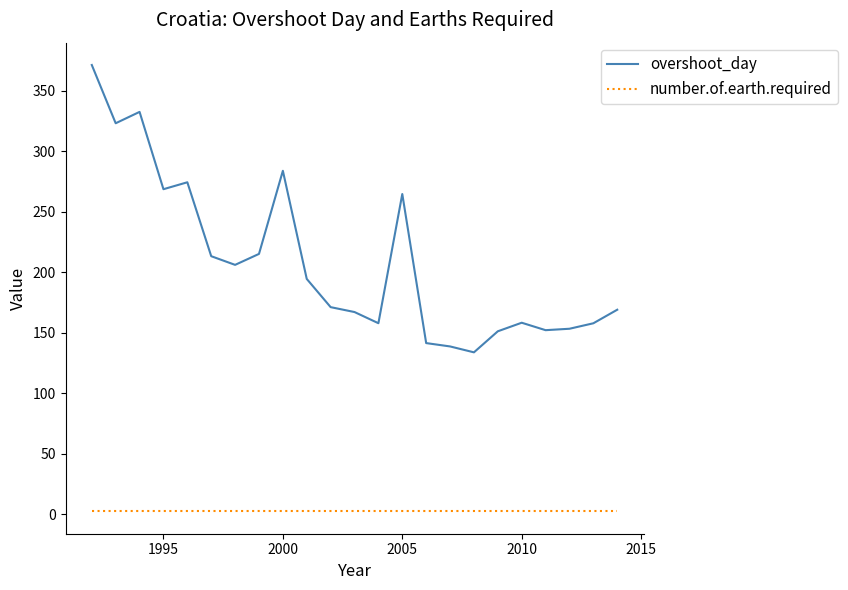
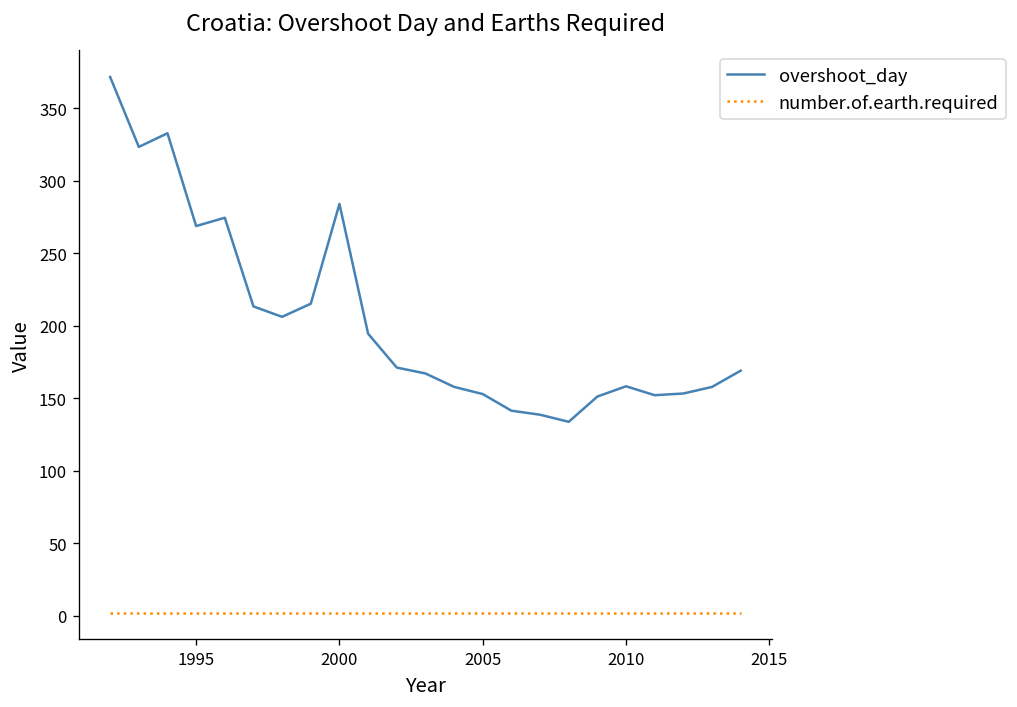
overshoot_day, 2005: 265 -> 153
